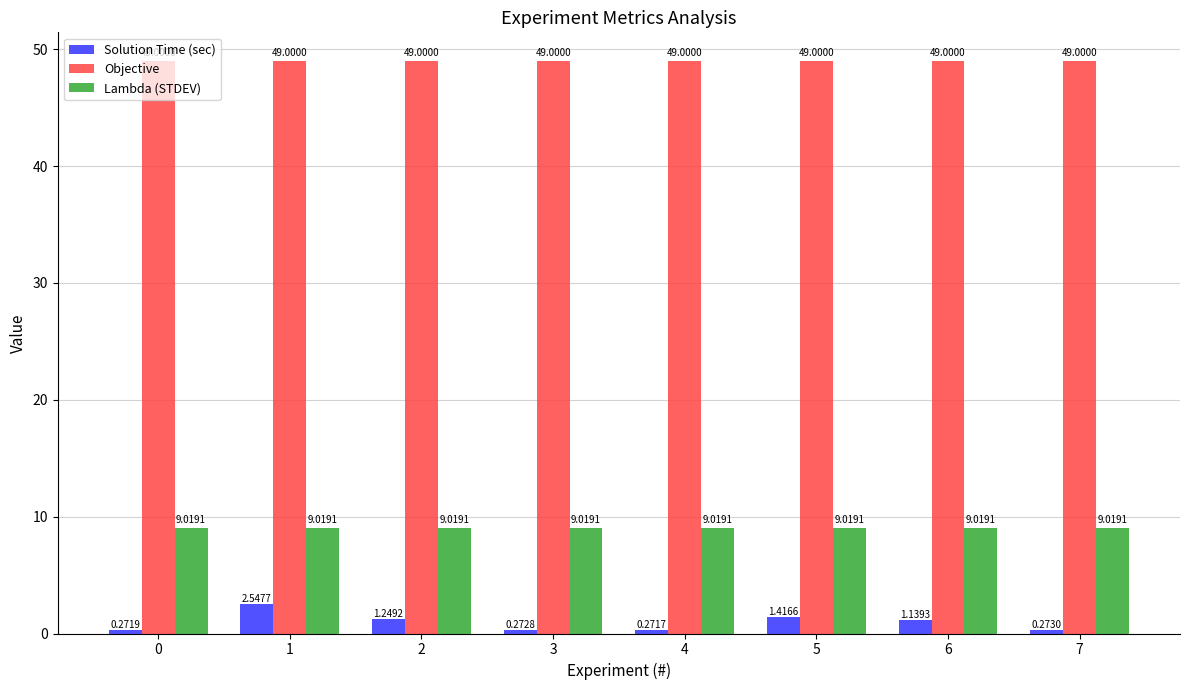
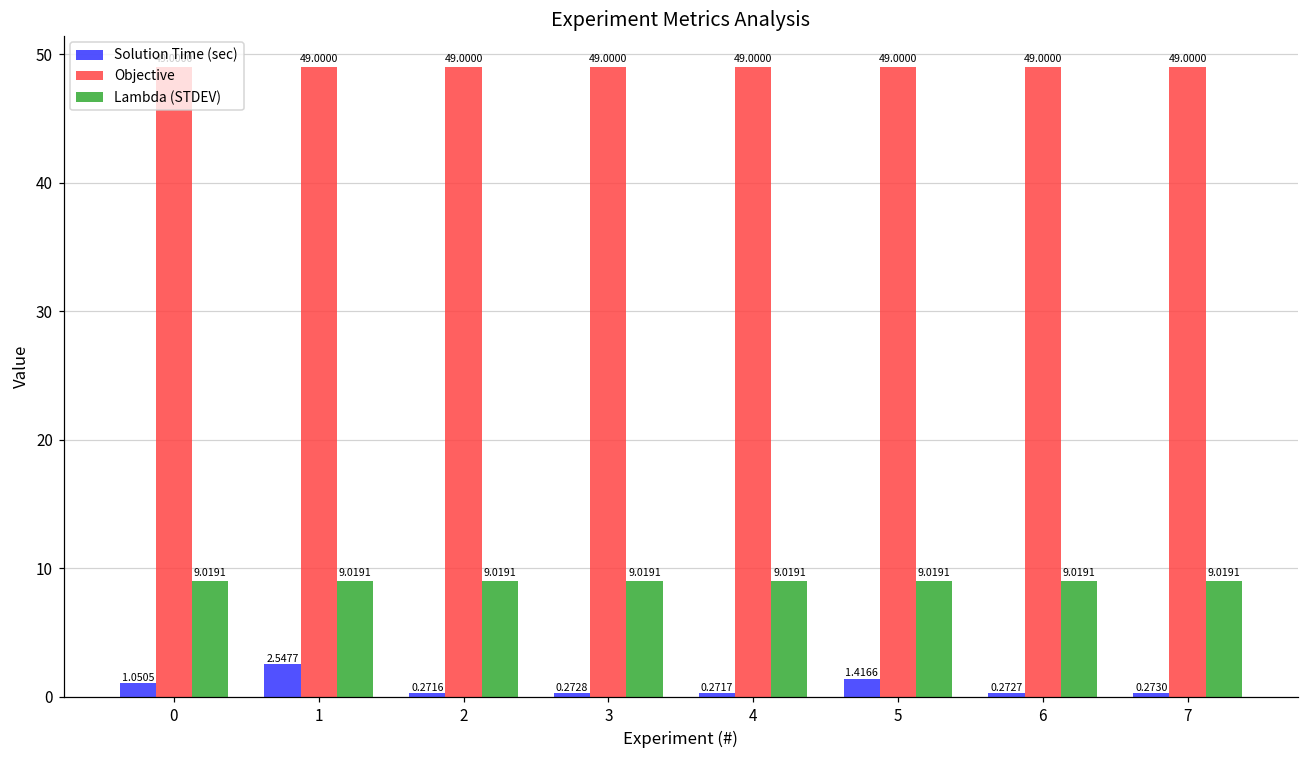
Solution Time (sec), 0: 0.2719 -> 1.0505
Solution Time (sec), 2: 1.2492 -> 0.2716
Solution Time (sec), 6: 1.1393 -> 0.2727
